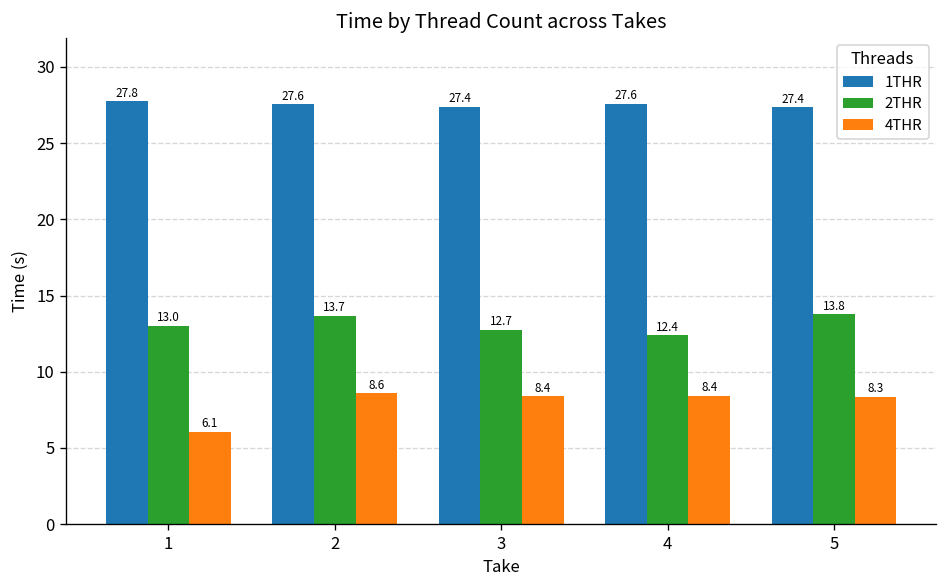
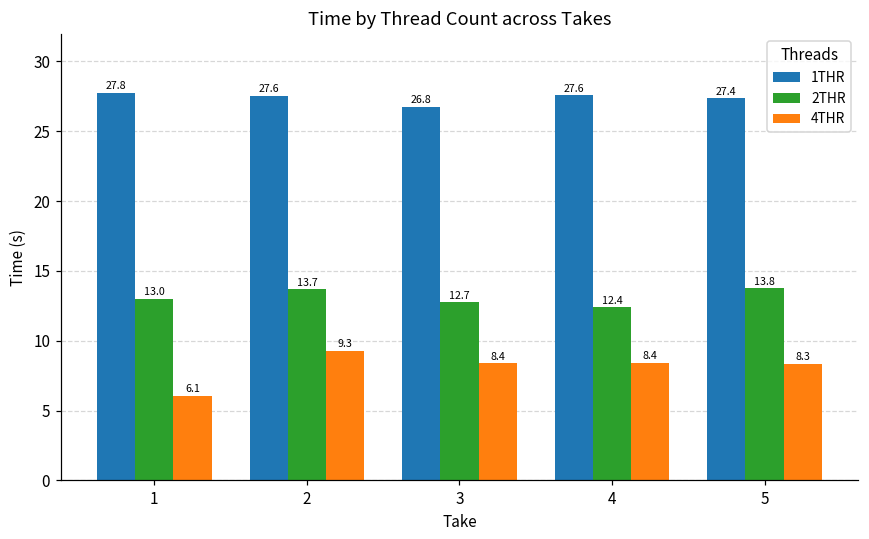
4THR, 2: 8.6 -> 9.3
1THR, 3: 27.4 -> 26.8
